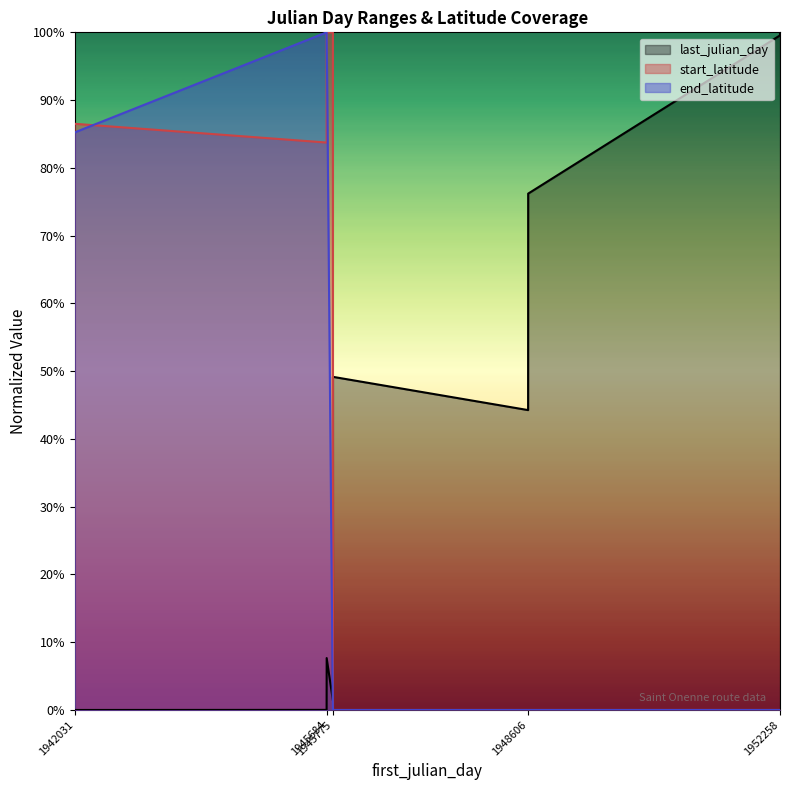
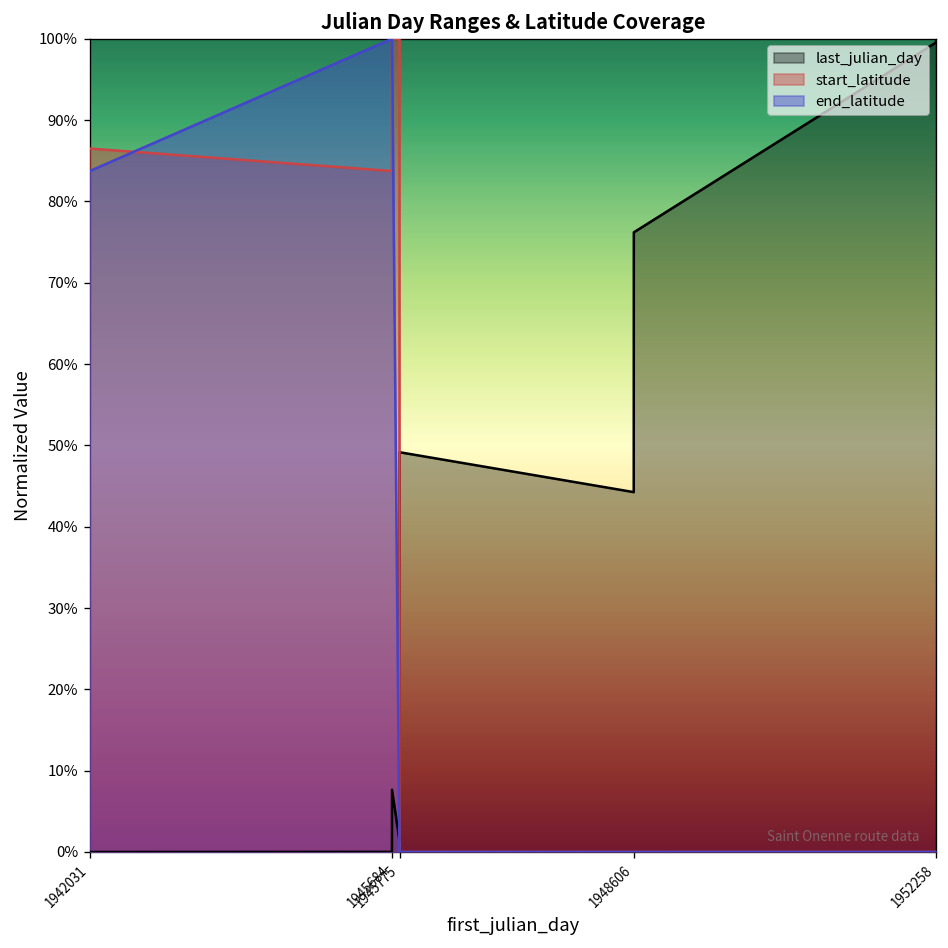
end_latitude, 1942031: 85% -> 84%
